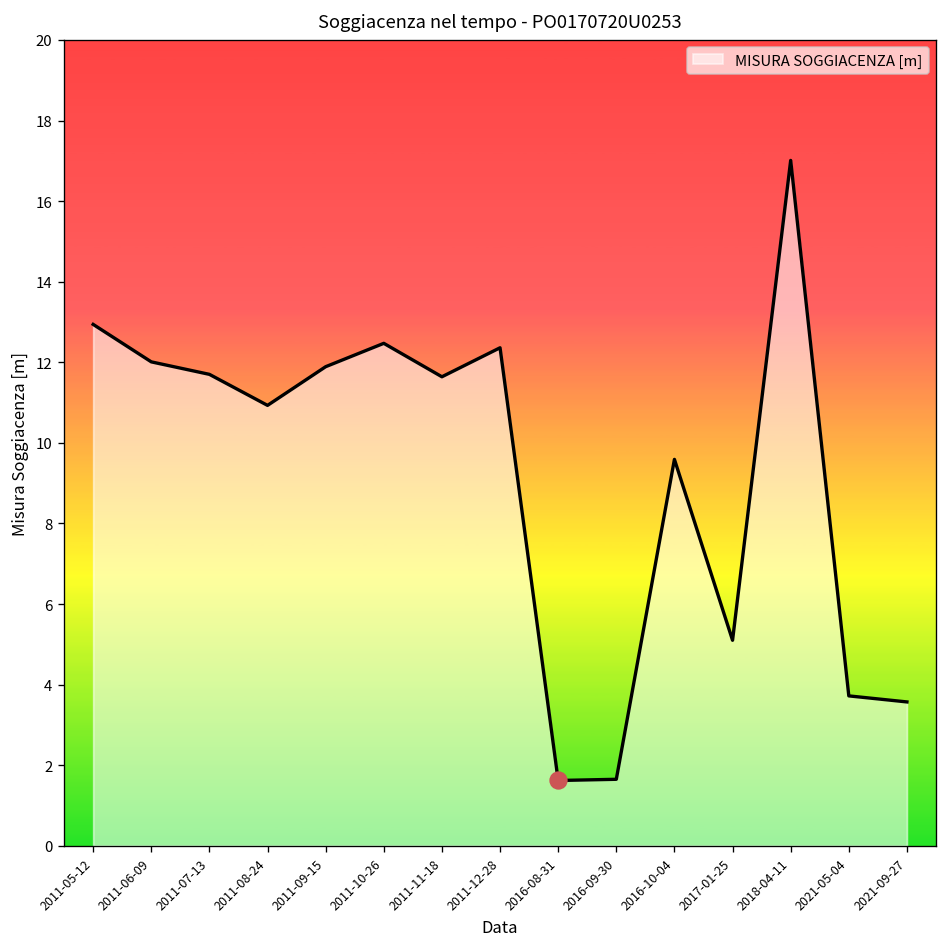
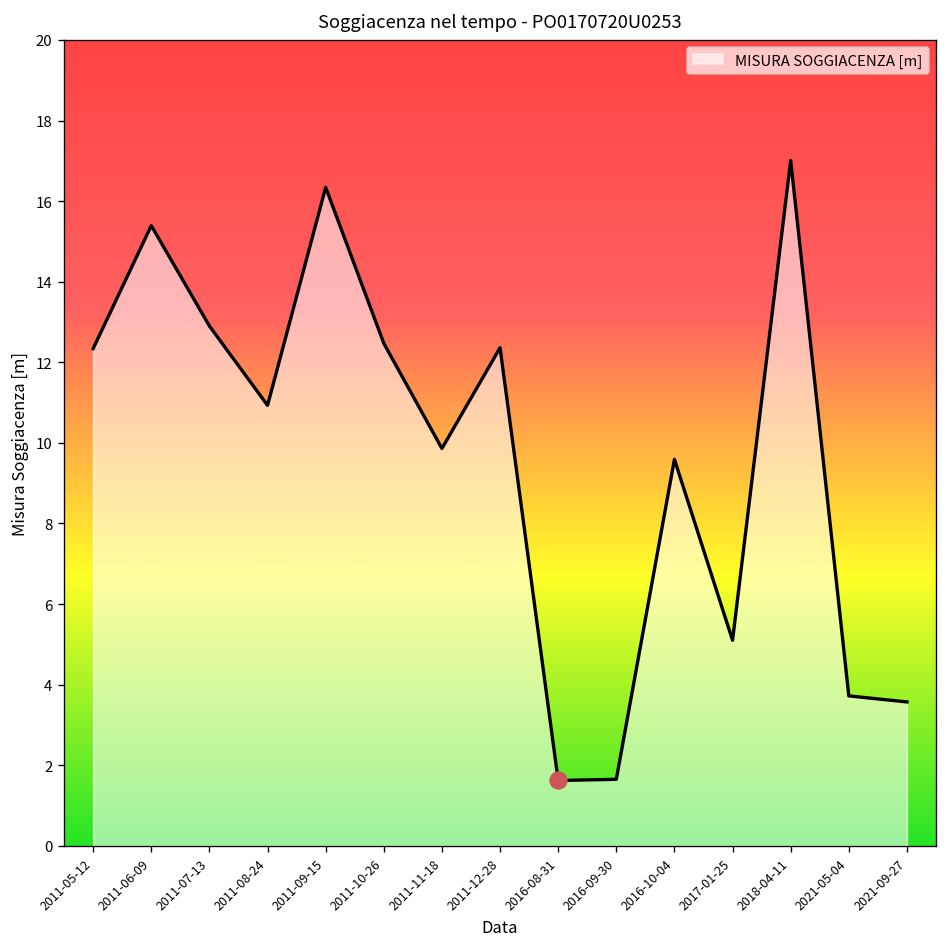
MISURA SOGGIACENZA [m], 2011-05-12: 12.9 -> 12.3
MISURA SOGGIACENZA [m], 2011-06-09: 12.0 -> 15.4
MISURA SOGGIACENZA [m], 2011-07-13: 11.7 -> 12.9
MISURA SOGGIACENZA [m], 2011-09-15: 11.9 -> 16.3
MISURA SOGGIACENZA [m], 2011-11-18: 11.6 -> 9.9
